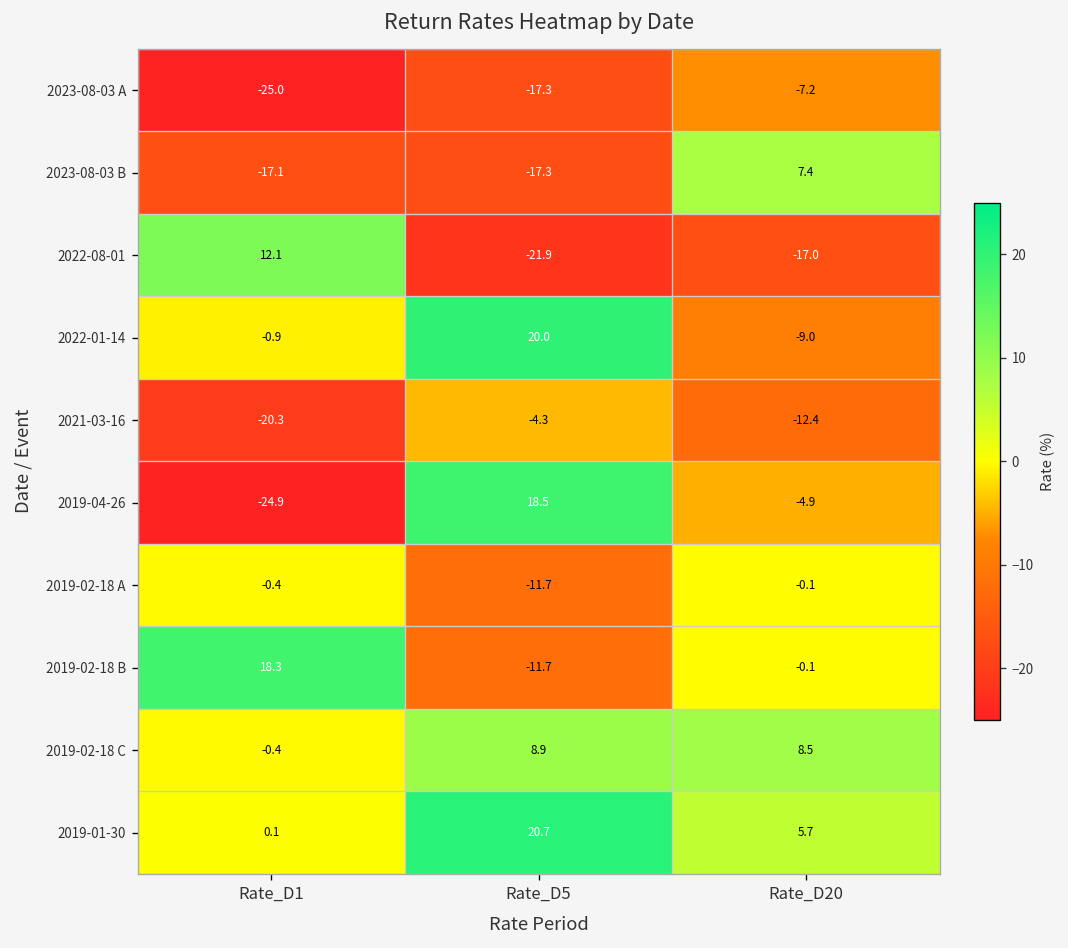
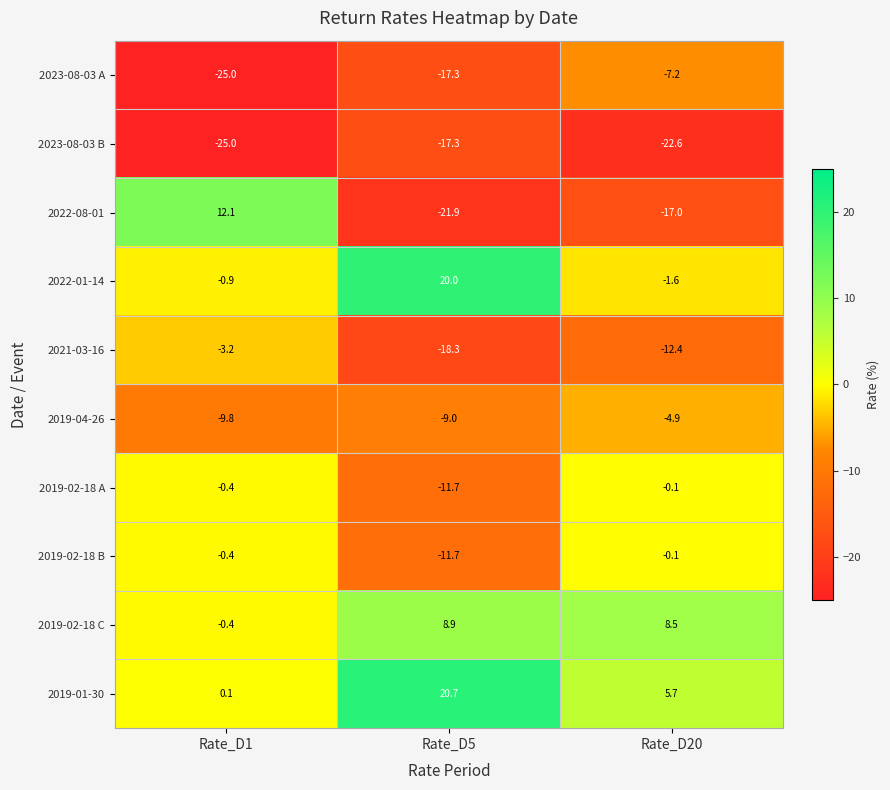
2023-08-03 B, Rate_D1: -17.1 -> -25.0
2023-08-03 B, Rate_D20: 7.4 -> -22.6
2022-01-14, Rate_D20: -9.0 -> -1.6
2021-03-16, Rate_D1: -20.3 -> -3.2
2021-03-16, Rate_D5: -4.3 -> -18.3
2019-04-26, Rate_D1: -24.9 -> -9.8
2019-04-26, Rate_D5: 18.5 -> -9.0
2019-02-18 B, Rate_D1: 18.3 -> -0.4
